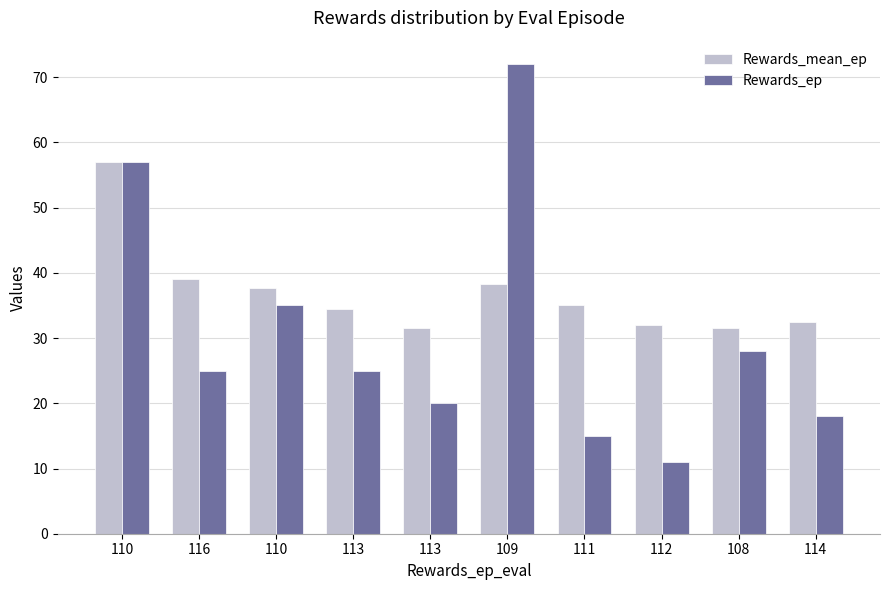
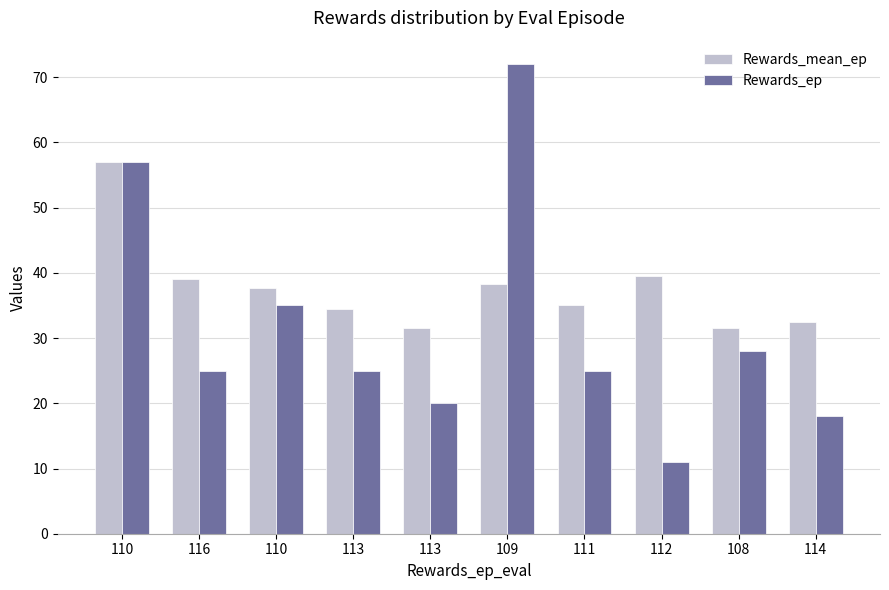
Rewards_ep, 111: 15 -> 25
Rewards_mean_ep, 112: 32 -> 40
